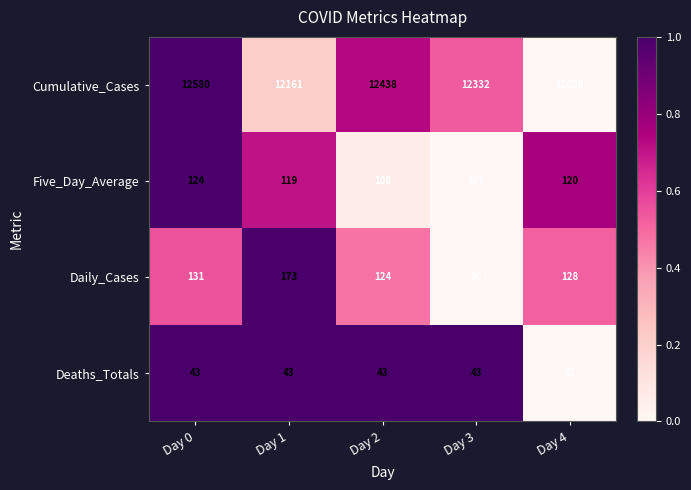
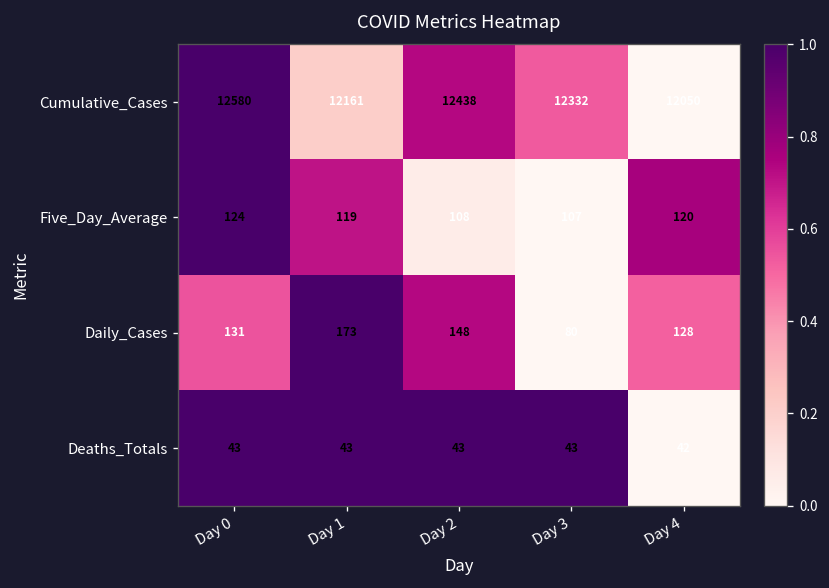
Daily_Cases, Day 2: 124 -> 148
